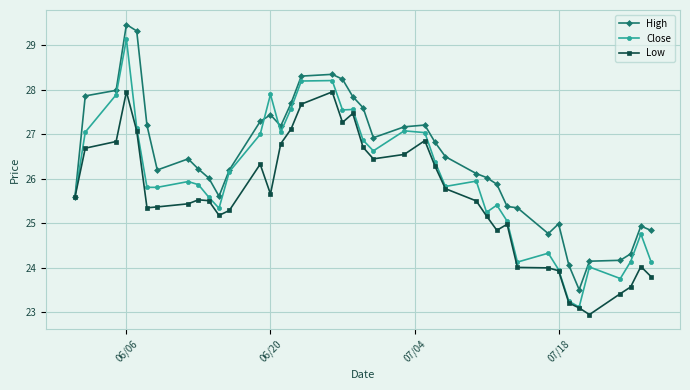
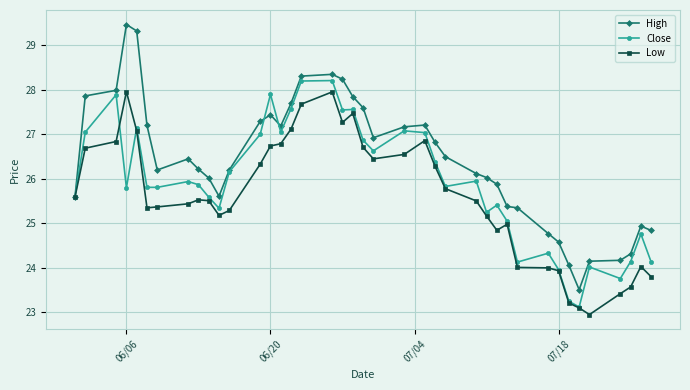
Close, 06/06: 29.1 -> 25.8
Low, 06/20: 25.7 -> 26.7
High, 07/18: 25.0 -> 24.6
